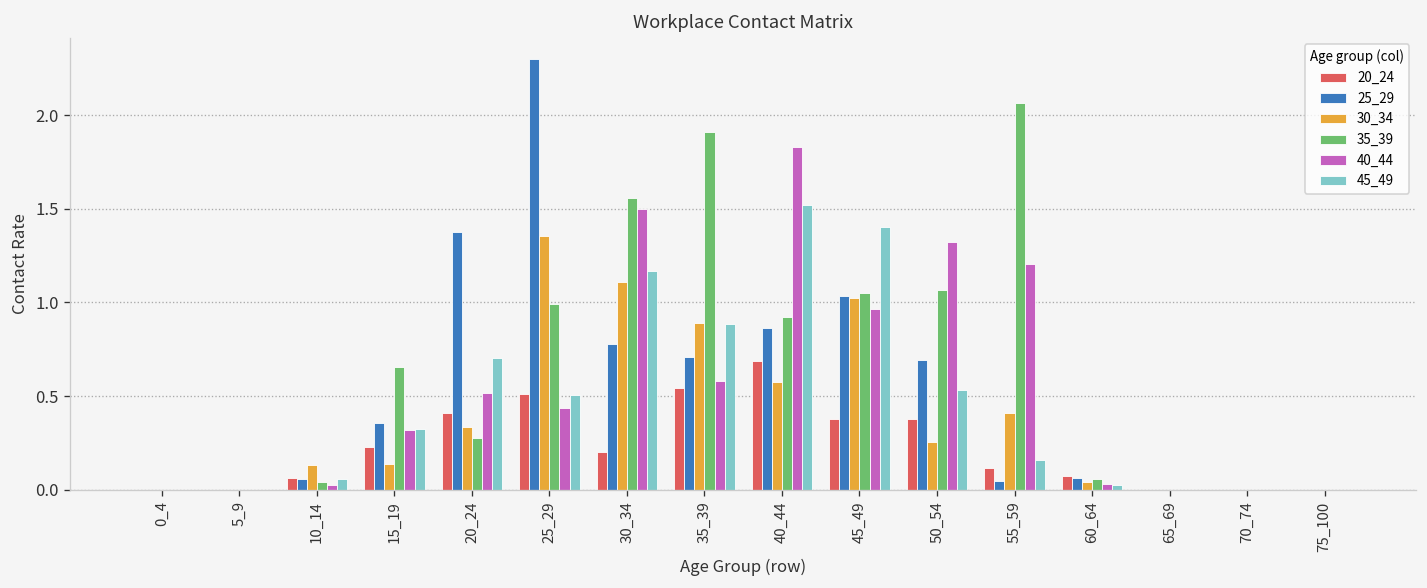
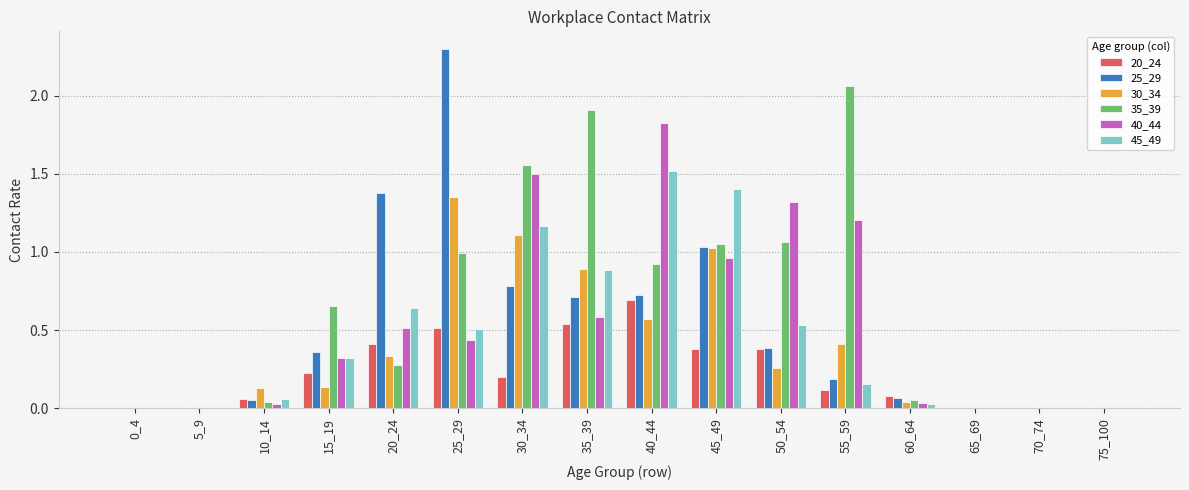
45_49, 20_24: 0.70 -> 0.64
25_29, 40_44: 0.86 -> 0.73
25_29, 50_54: 0.69 -> 0.38
25_29, 55_59: 0.05 -> 0.18
